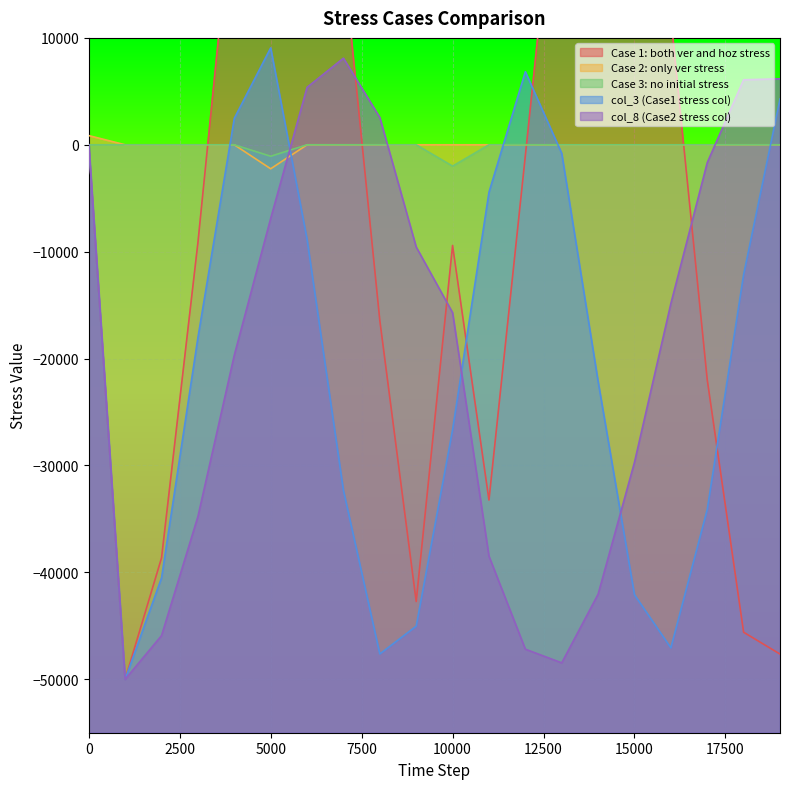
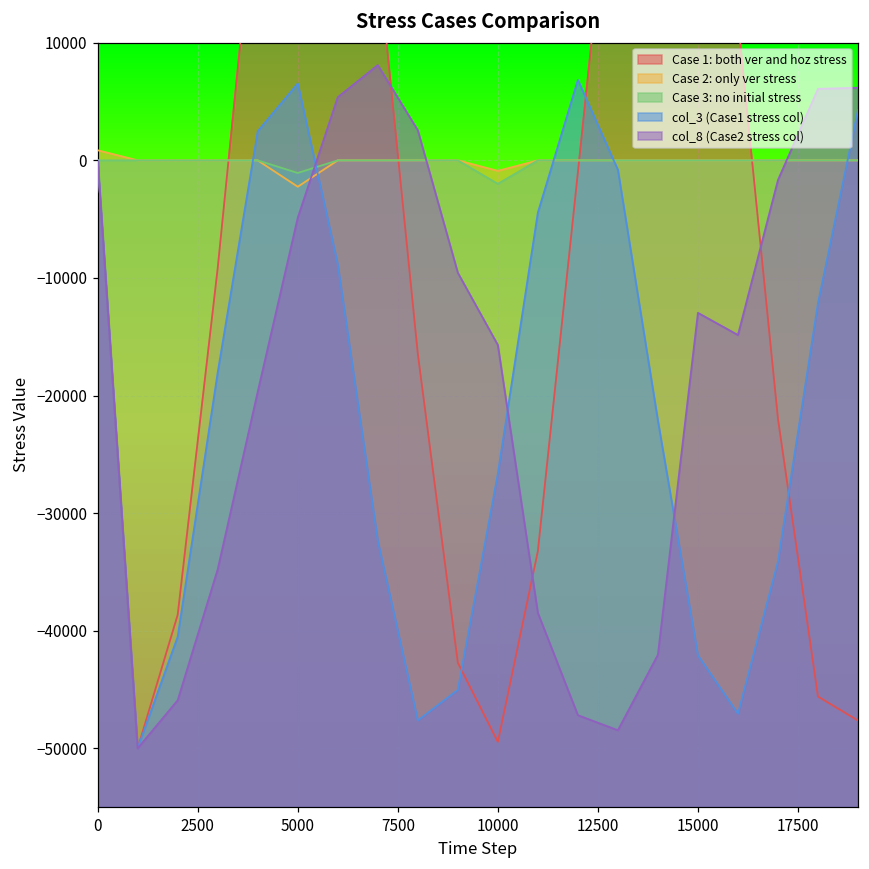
col_3 (Case1 stress col), 5000: 9100 -> 6500
col_8 (Case2 stress col), 5000: -6900 -> -4900
Case 1: both ver and hoz stress, 10000: -9400 -> -49500
Case 2: only ver stress, 10000: 0 -> -900
col_8 (Case2 stress col), 15000: -29700 -> -13000
